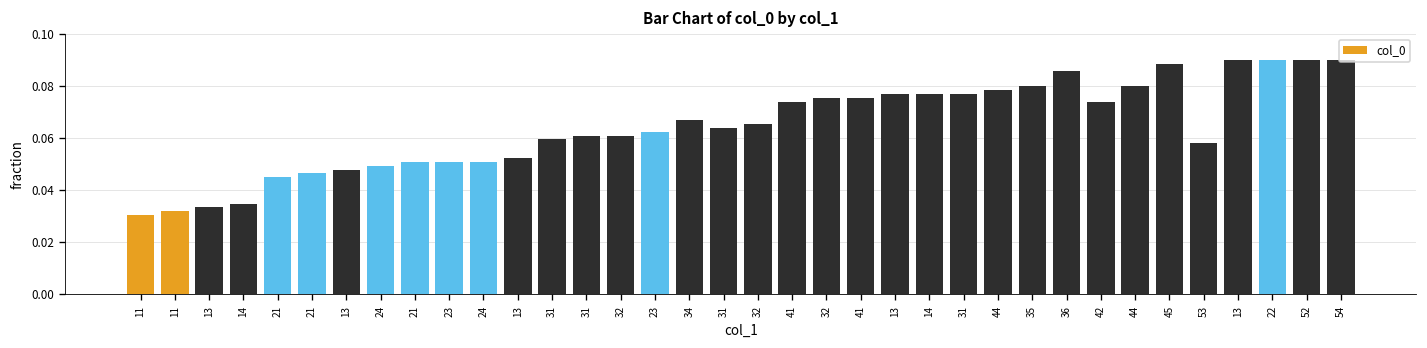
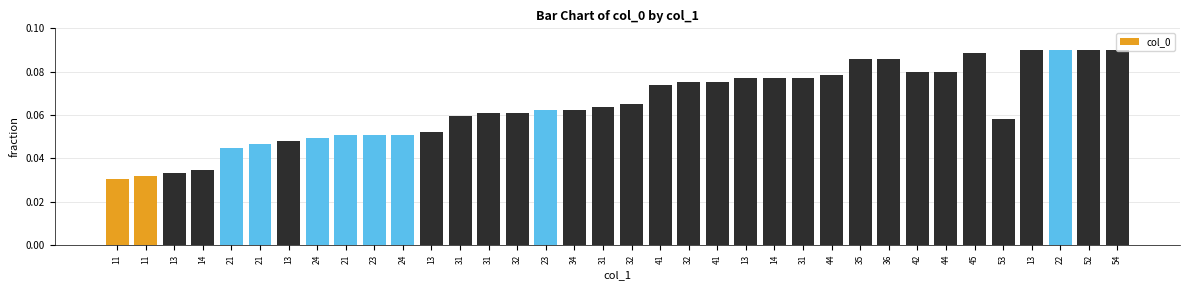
34: 0.067 -> 0.062
35: 0.080 -> 0.086
42: 0.074 -> 0.080
